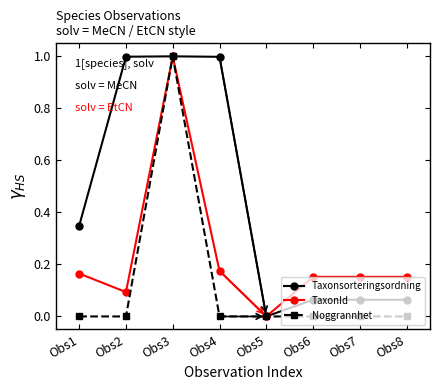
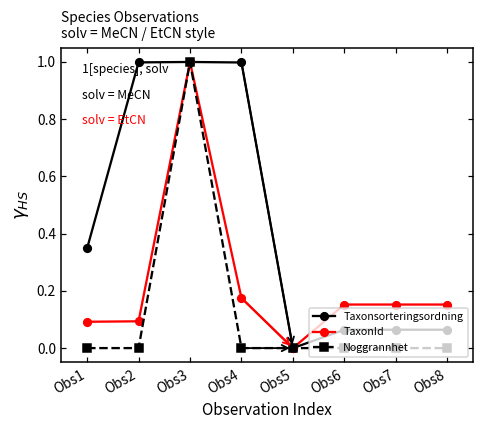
TaxonId, Obs1: 0.16 -> 0.09
